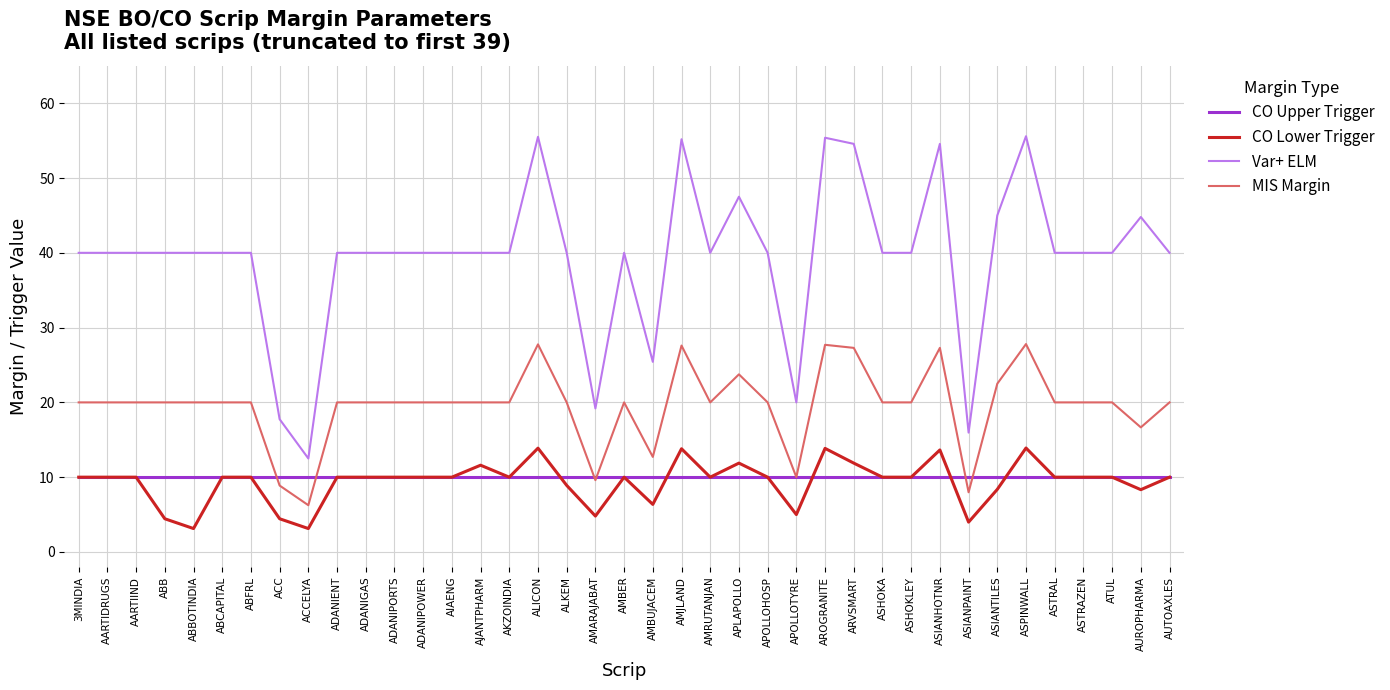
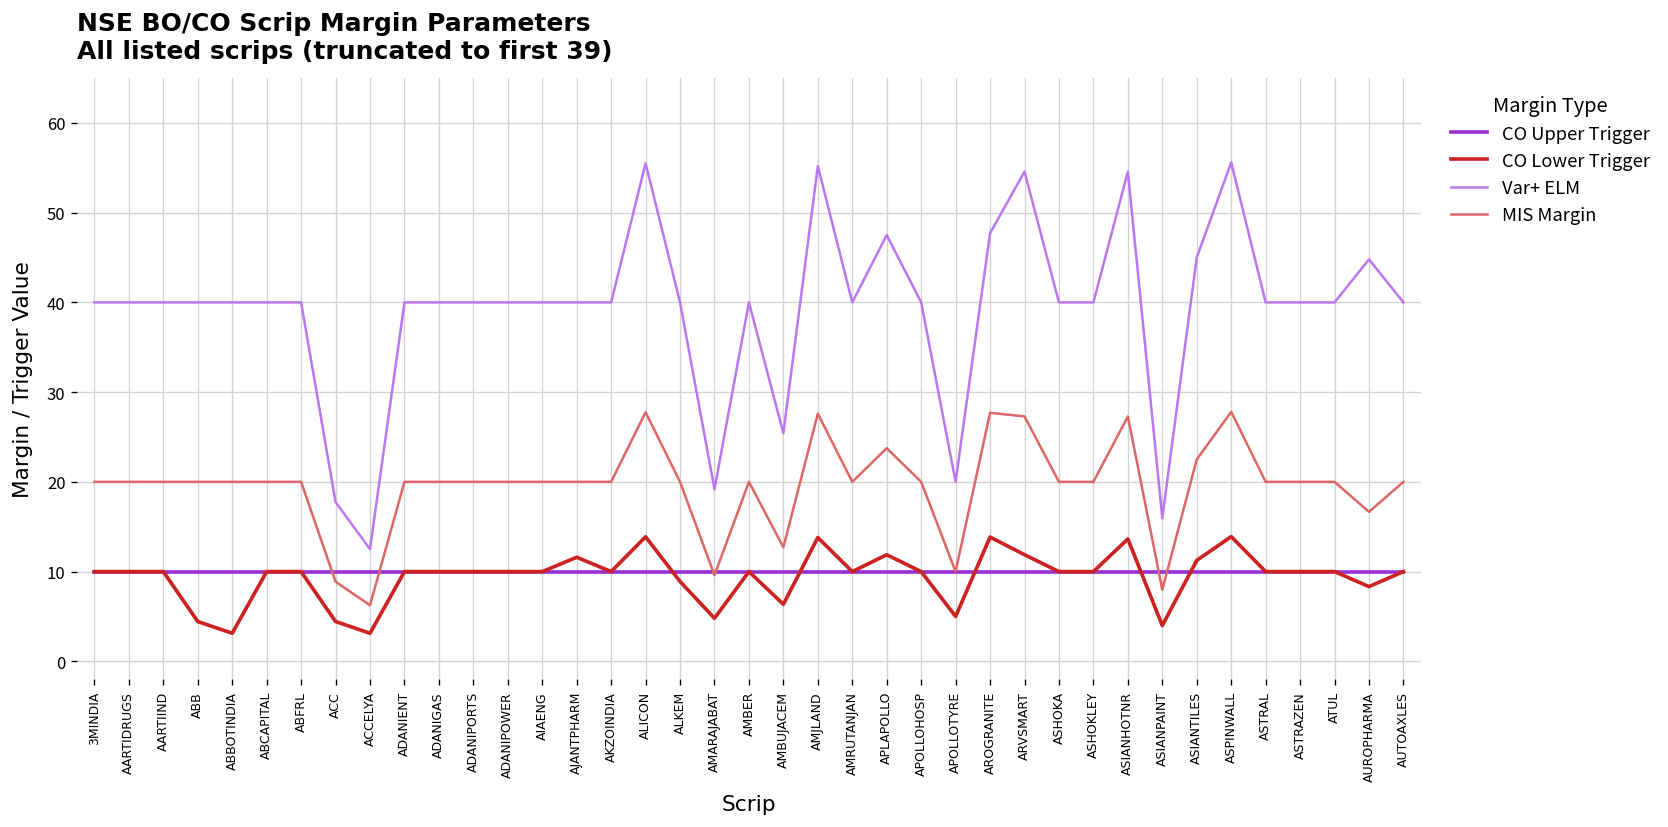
Var+ ELM, AROGRANITE: 55 -> 48
CO Lower Trigger, ASIANTILES: 8 -> 11
